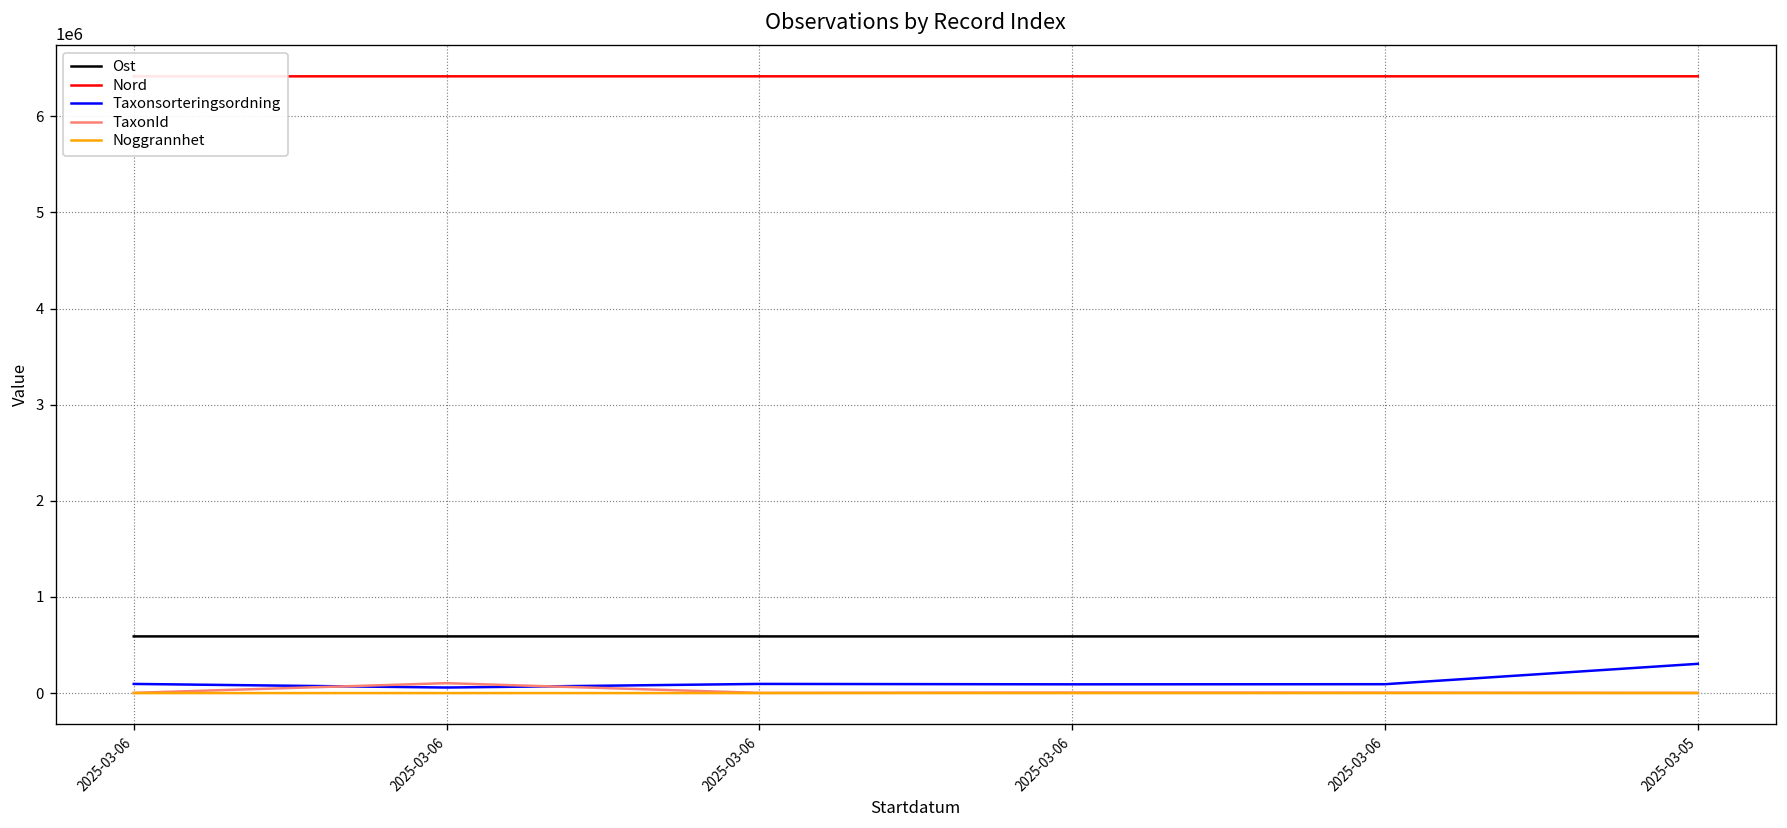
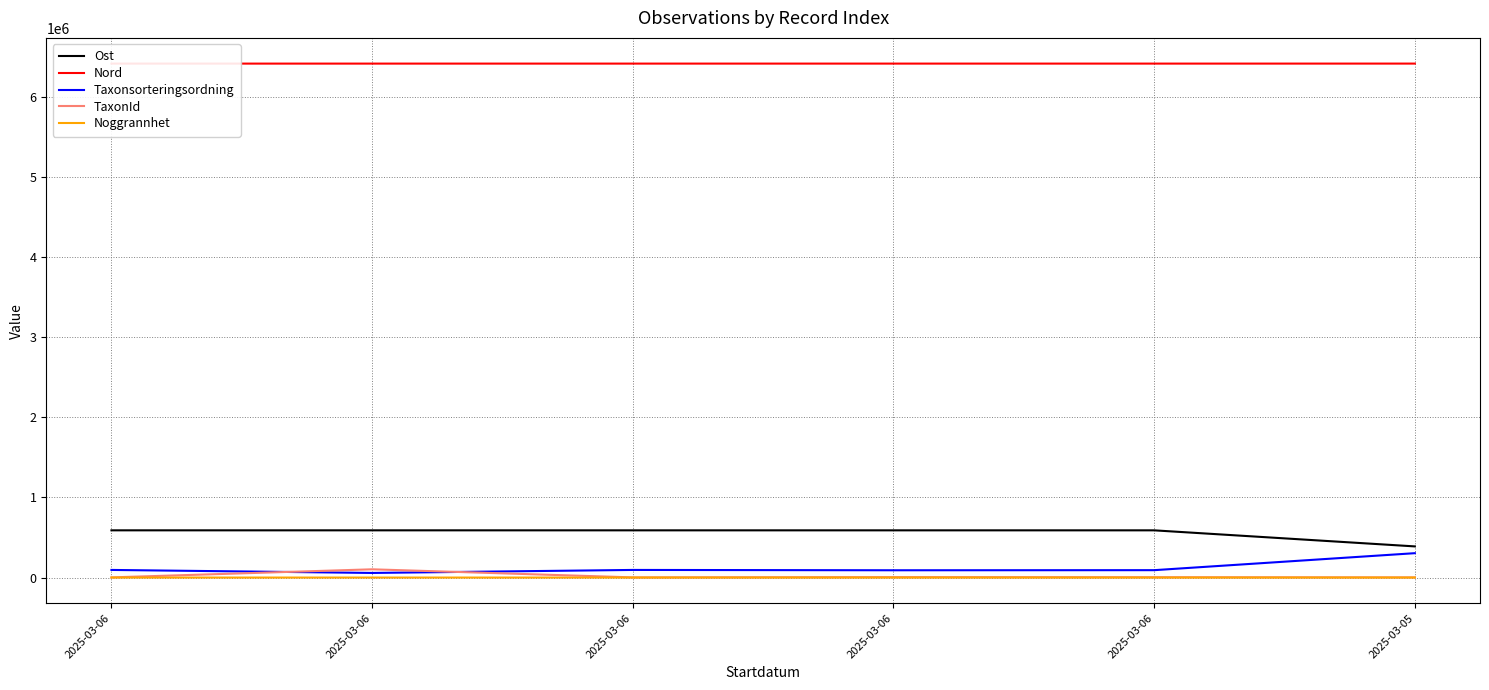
Ost, 2025-03-05: 600000 -> 400000
